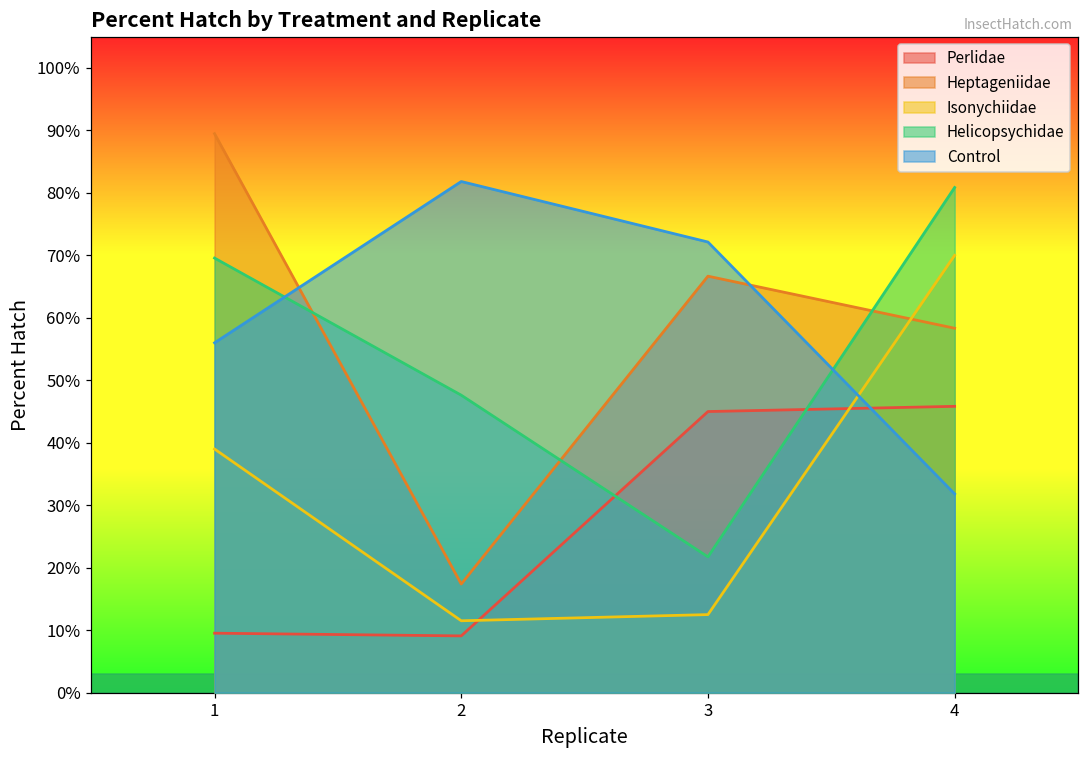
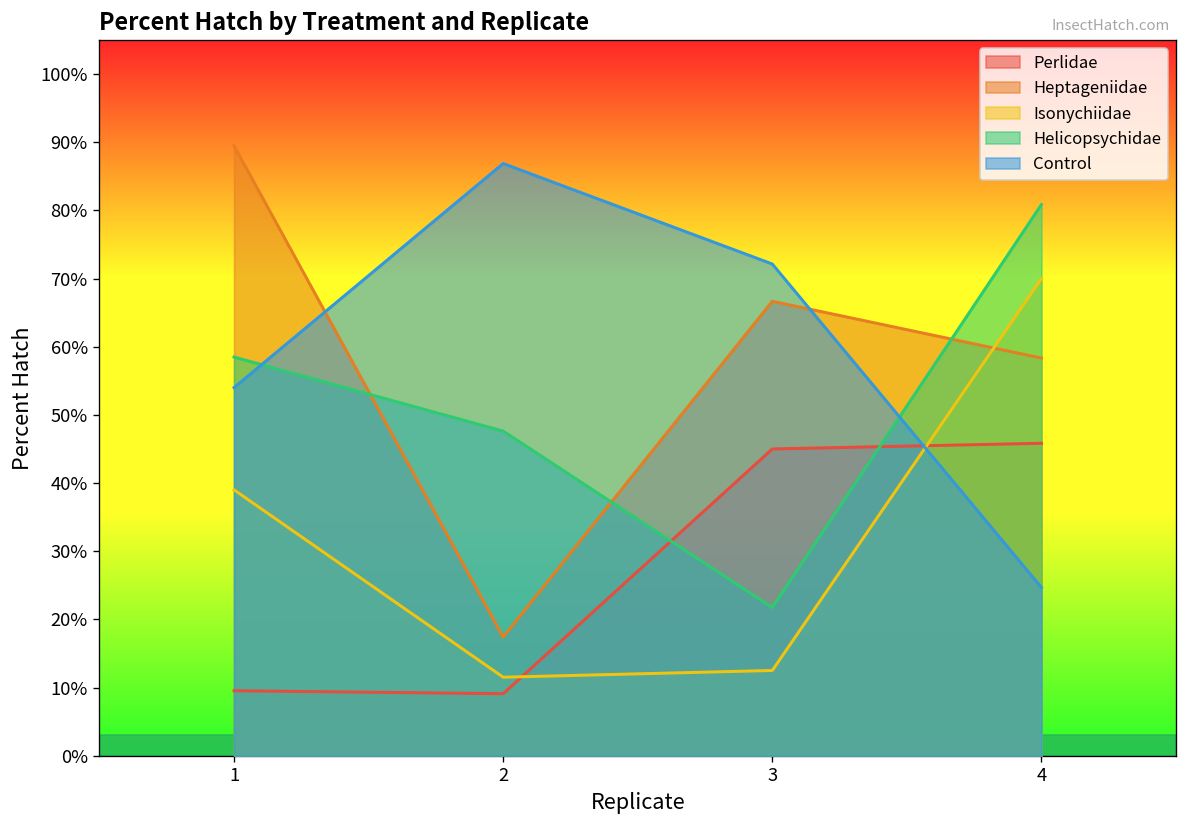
Helicopsychidae, 1: 70% -> 58%
Control, 1: 56% -> 54%
Control, 2: 82% -> 87%
Control, 4: 32% -> 25%
